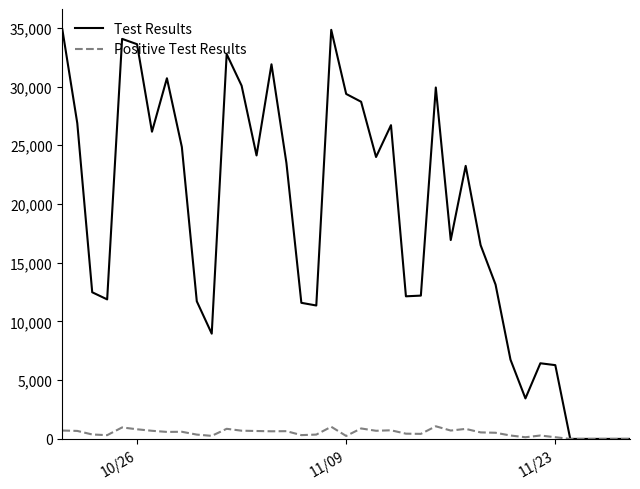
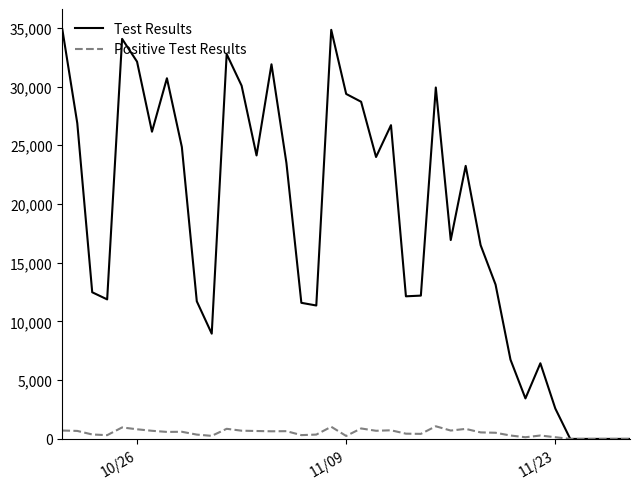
Test Results, 10/26: 33,600 -> 32,100
Test Results, 11/23: 6,300 -> 2,600
